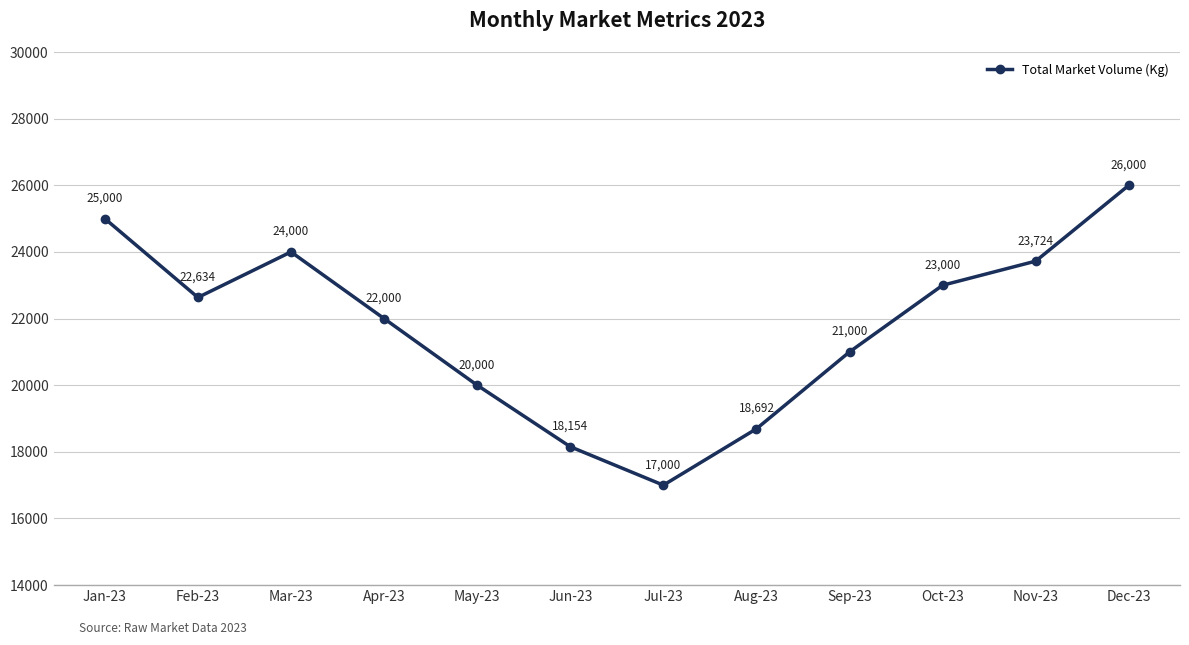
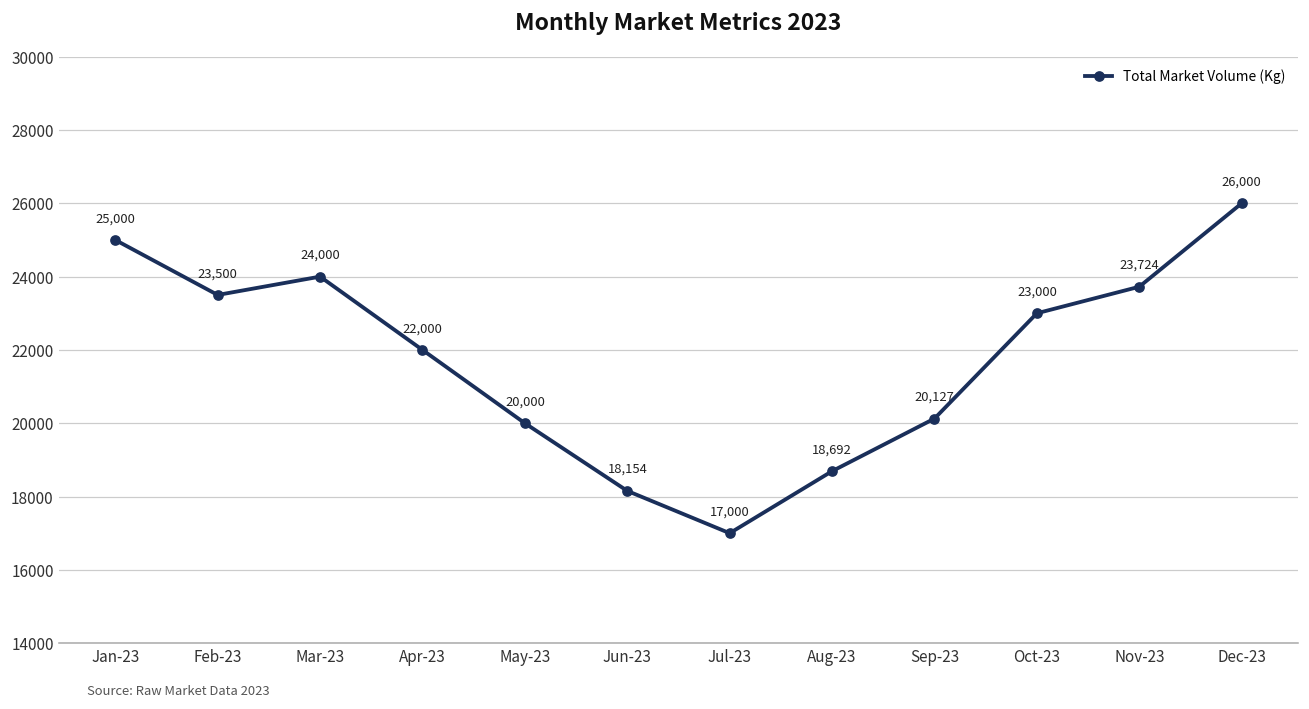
Feb-23: 22,634 -> 23,500
Sep-23: 21,000 -> 20,127
